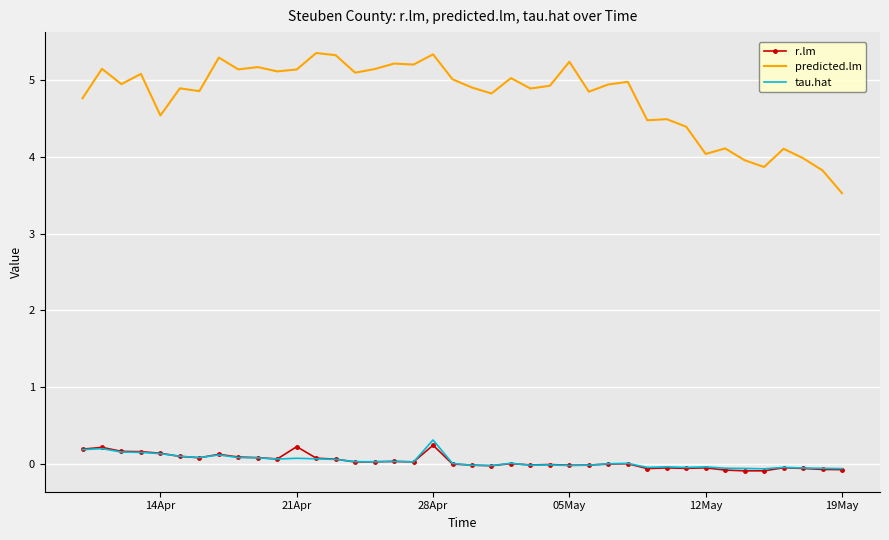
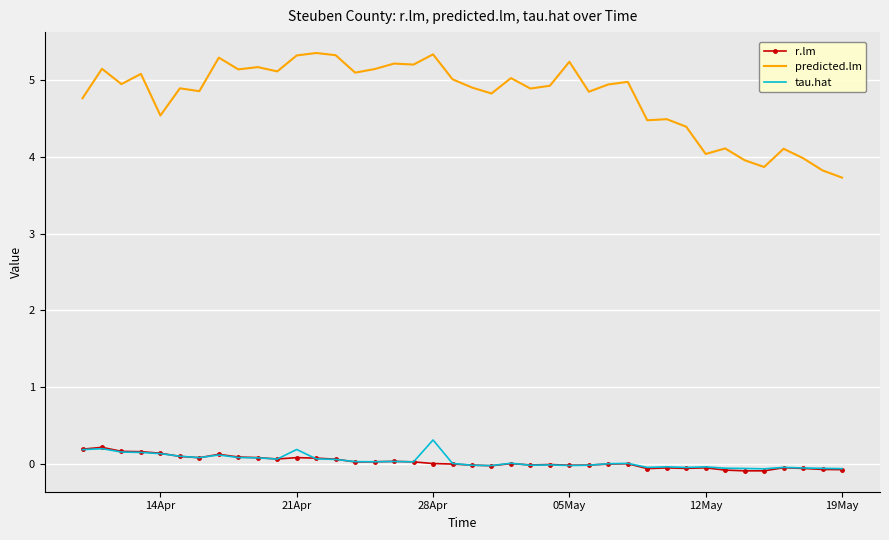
r.lm, 21Apr: 0.2 -> 0.1
predicted.lm, 21Apr: 5.1 -> 5.3
tau.hat, 21Apr: 0.1 -> 0.2
r.lm, 28Apr: 0.2 -> 0.0
predicted.lm, 19May: 3.5 -> 3.7
